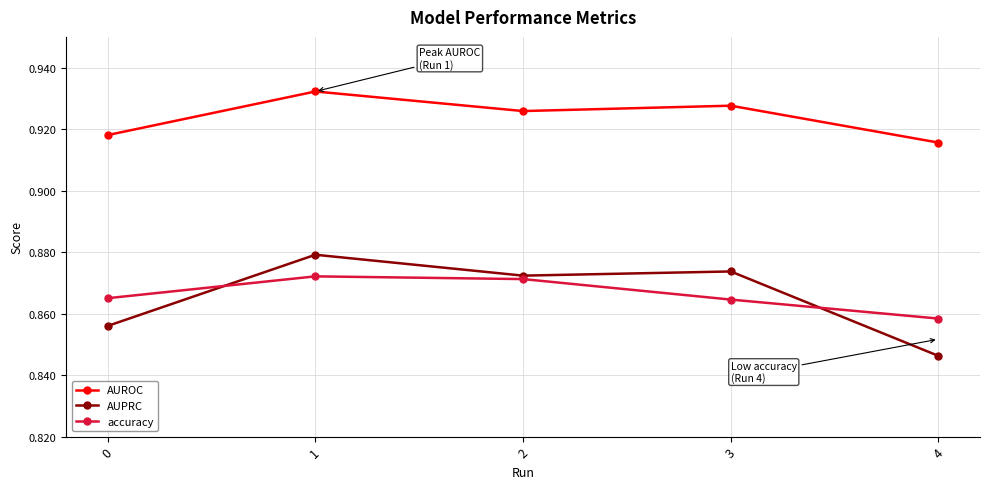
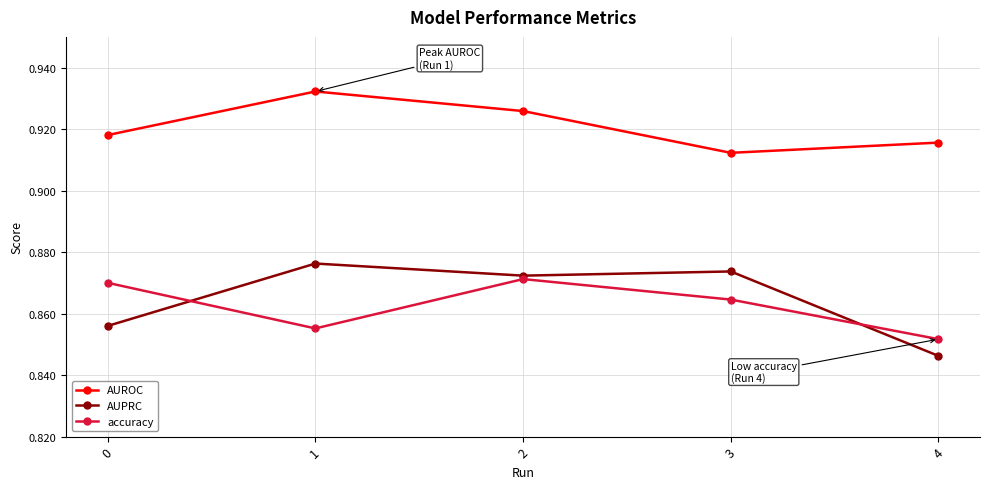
accuracy, 0: 0.865 -> 0.870
AUPRC, 1: 0.879 -> 0.876
accuracy, 1: 0.872 -> 0.855
AUROC, 3: 0.928 -> 0.912
accuracy, 4: 0.858 -> 0.852
